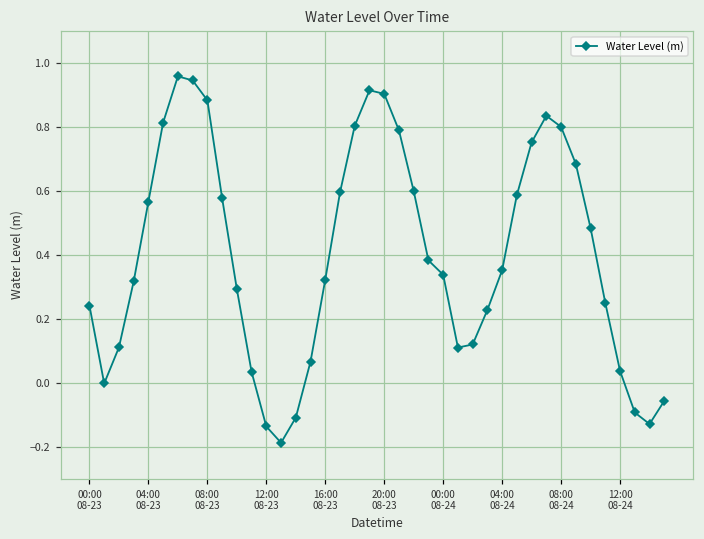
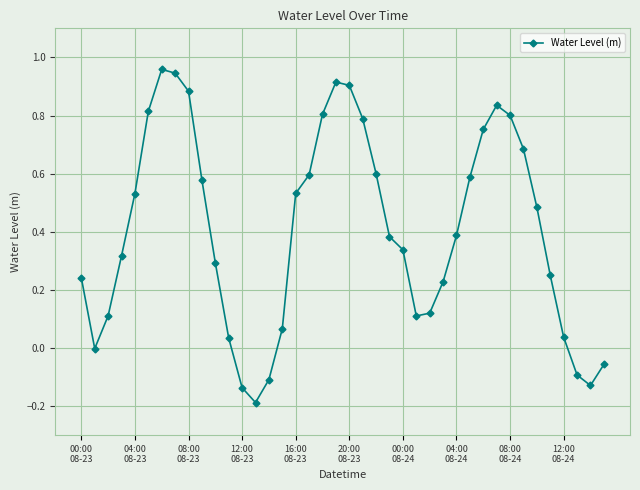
04:00 08-23: 0.57 -> 0.53
16:00 08-23: 0.32 -> 0.53
04:00 08-24: 0.35 -> 0.39
